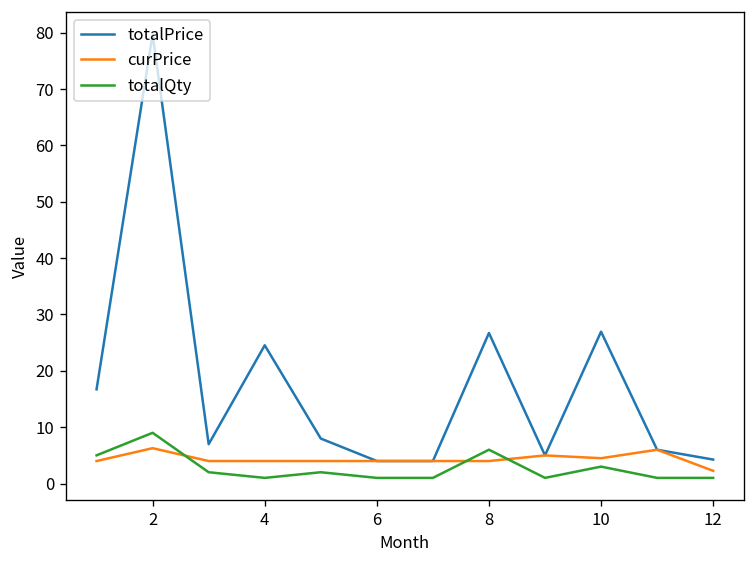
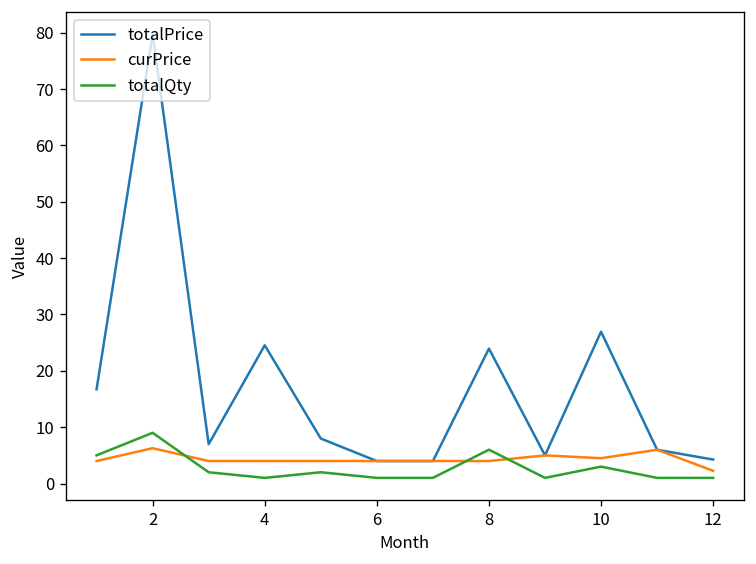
totalPrice, 8: 27 -> 24
